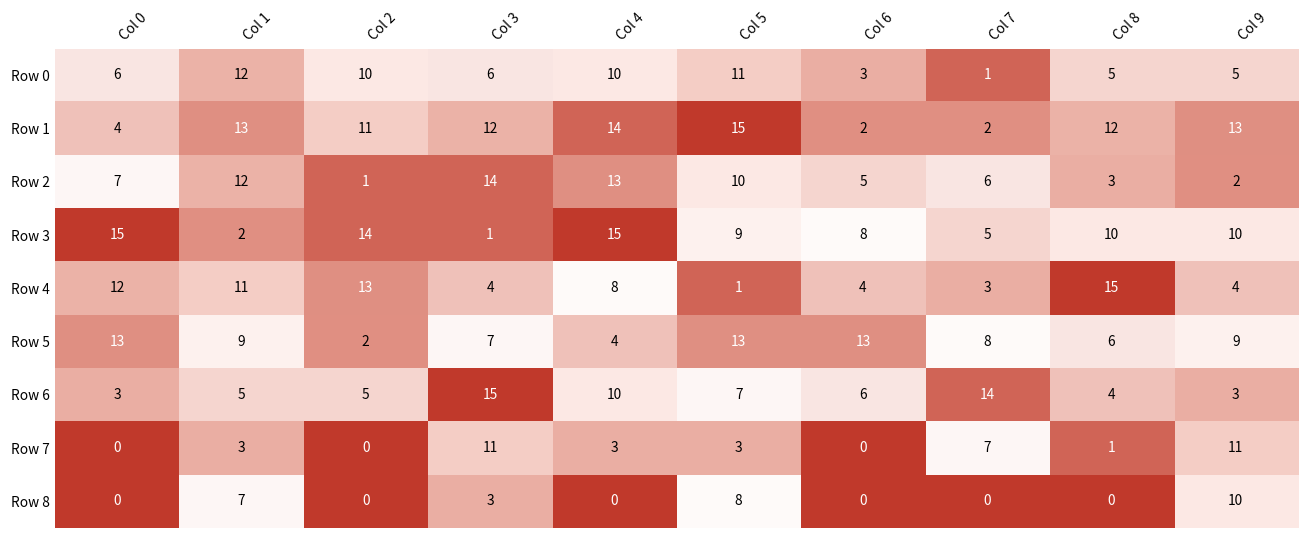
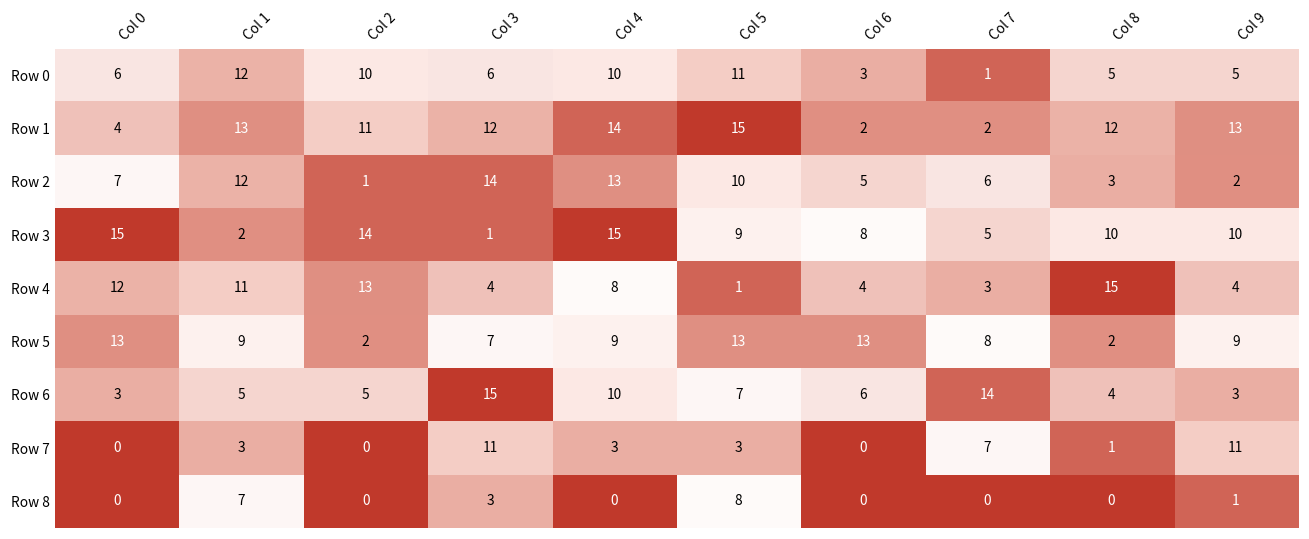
Row 5, Col 4: 4 -> 9
Row 5, Col 8: 6 -> 2
Row 8, Col 9: 10 -> 1
